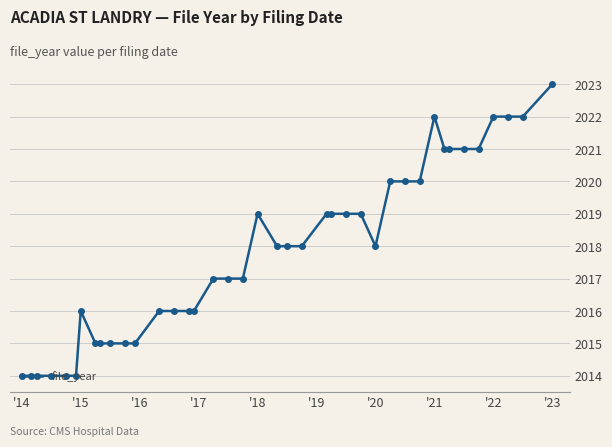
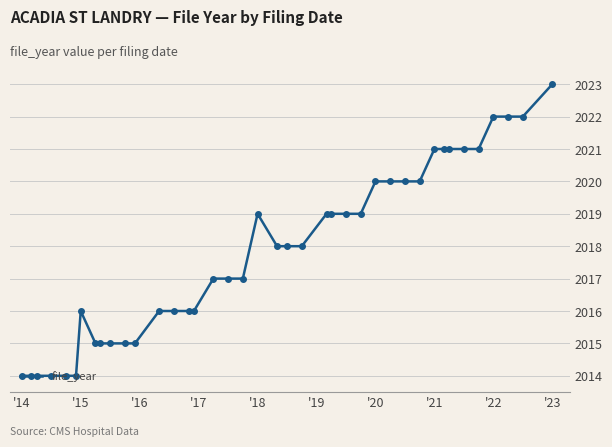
'20: 2018 -> 2020
'21: 2022 -> 2021
